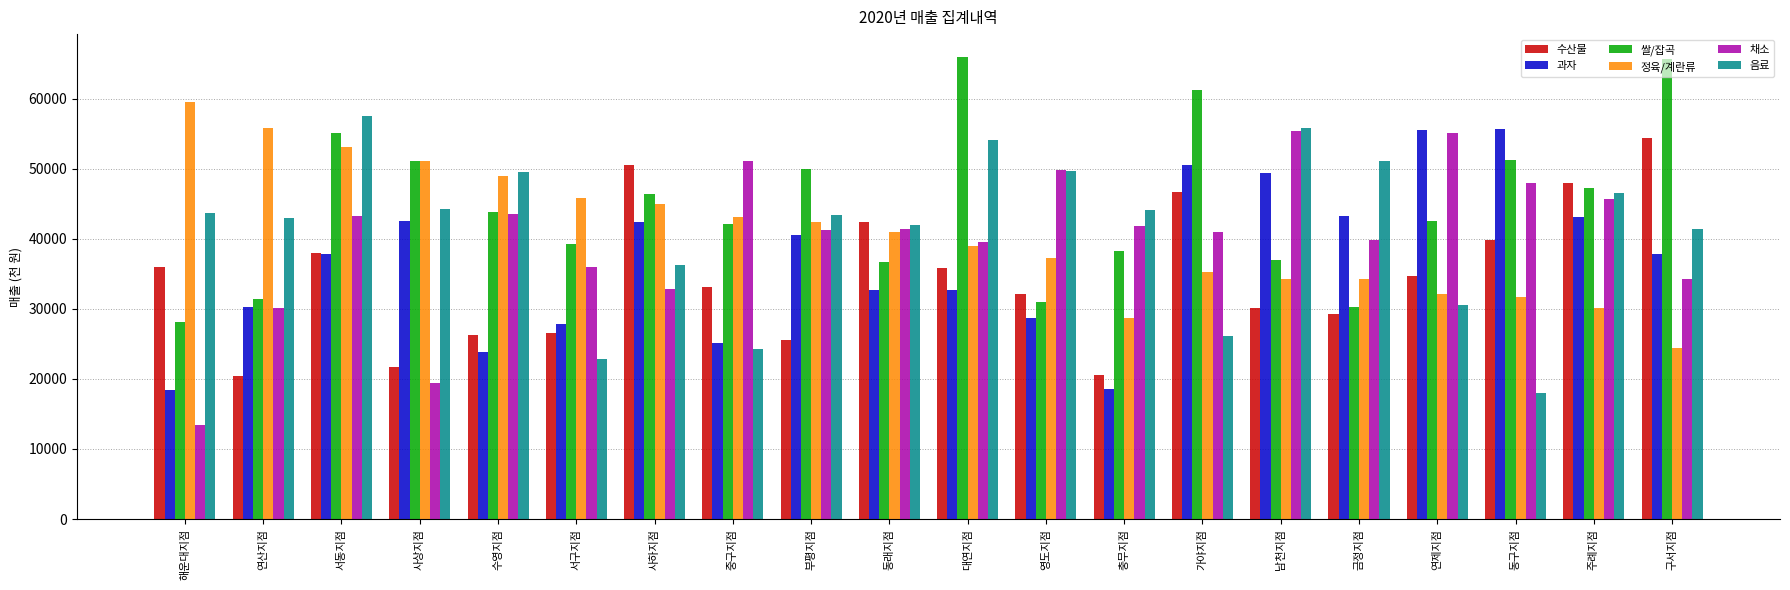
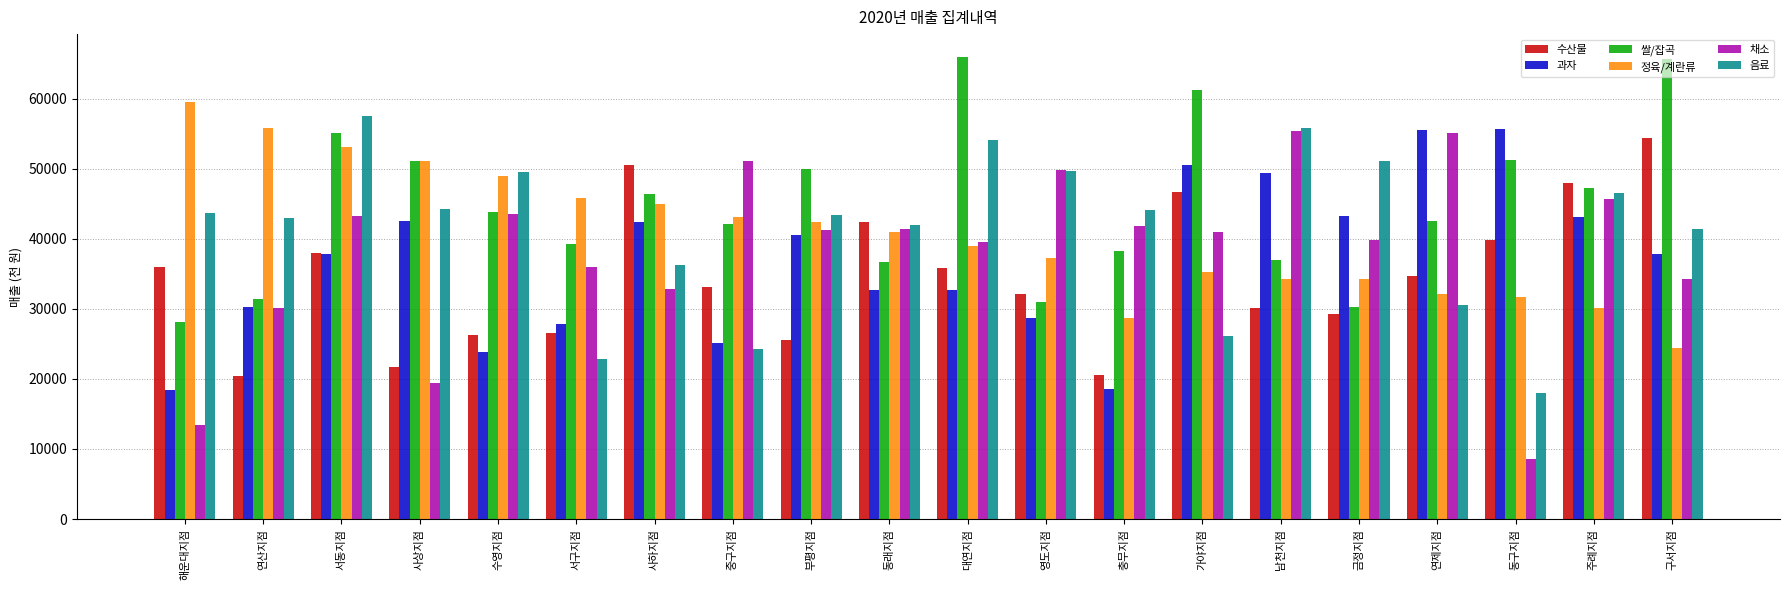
채소, 동구지점: 48000 -> 9000
